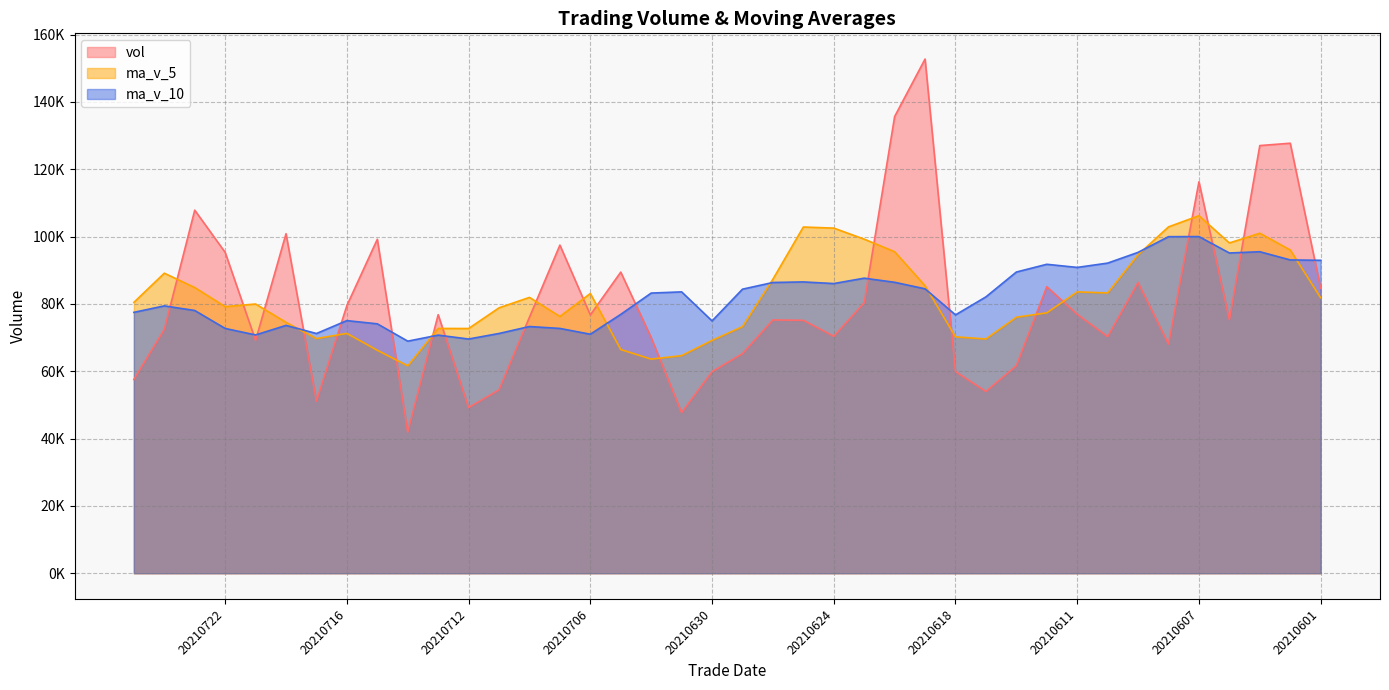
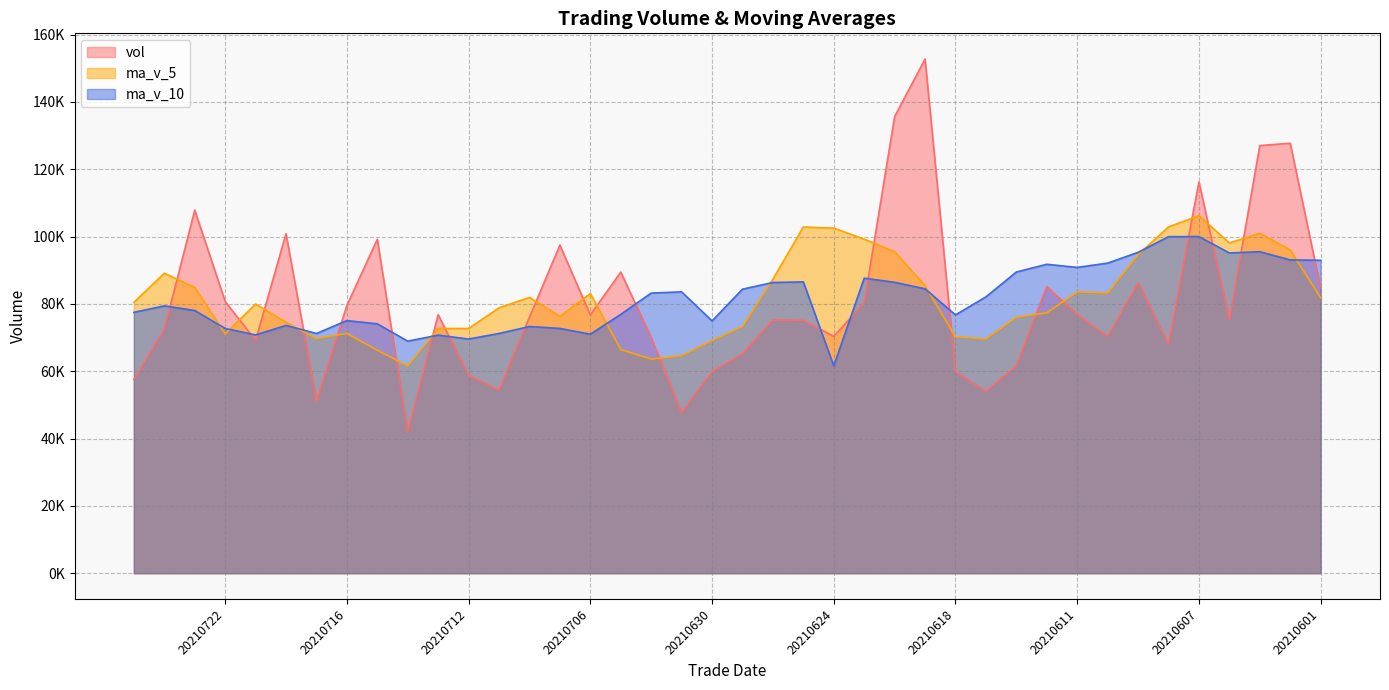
vol, 20210722: 95000 -> 81000
ma_v_5, 20210722: 79000 -> 71000
vol, 20210712: 49000 -> 59000
ma_v_10, 20210624: 86000 -> 62000
